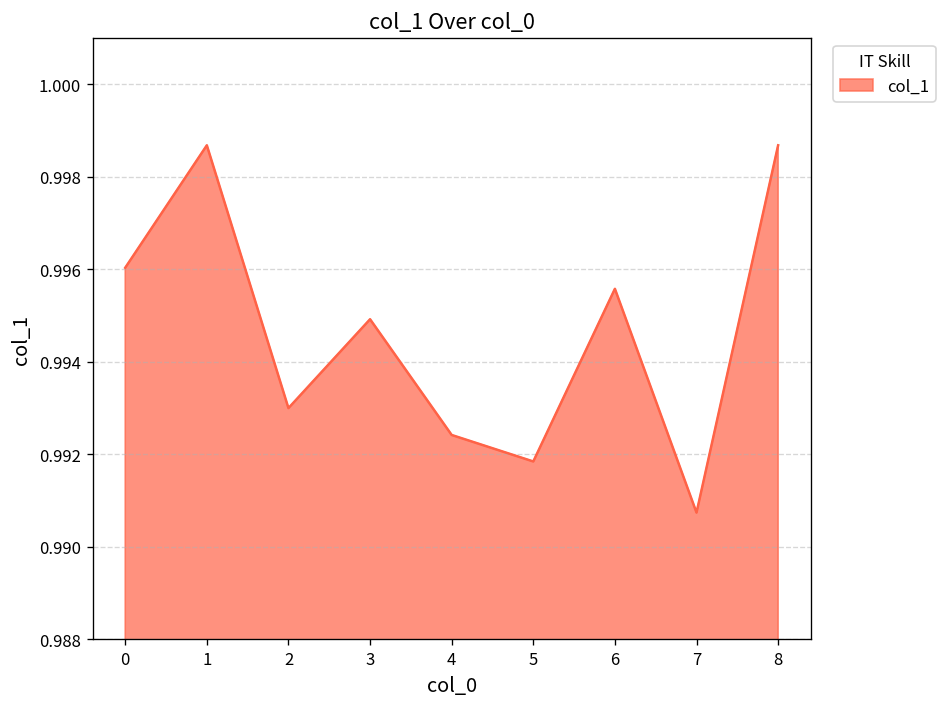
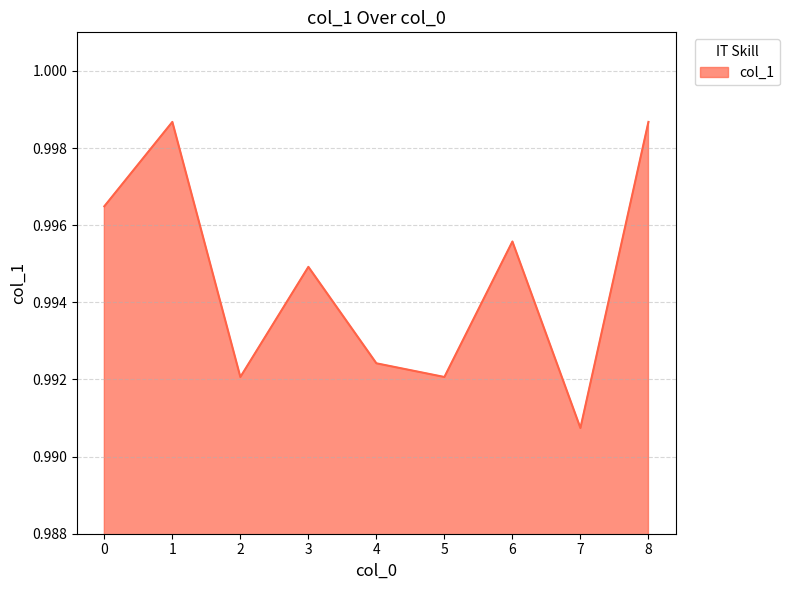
0: 0.9960 -> 0.9965
2: 0.9930 -> 0.9921
5: 0.9918 -> 0.9921
